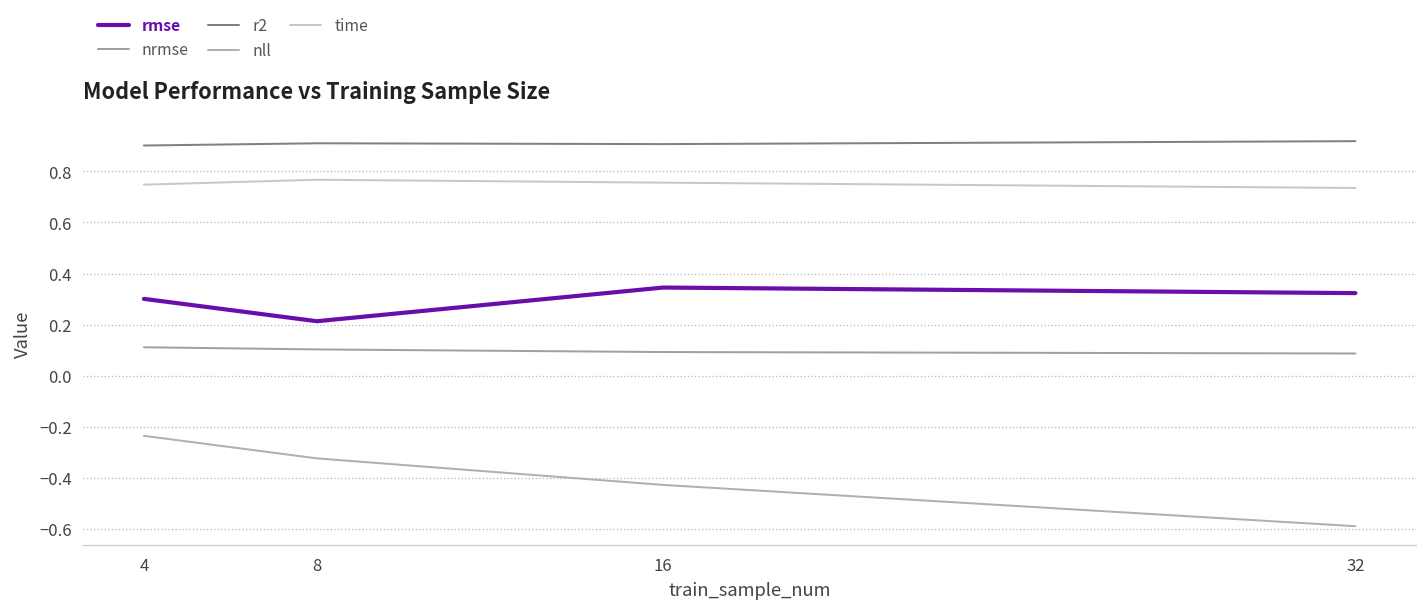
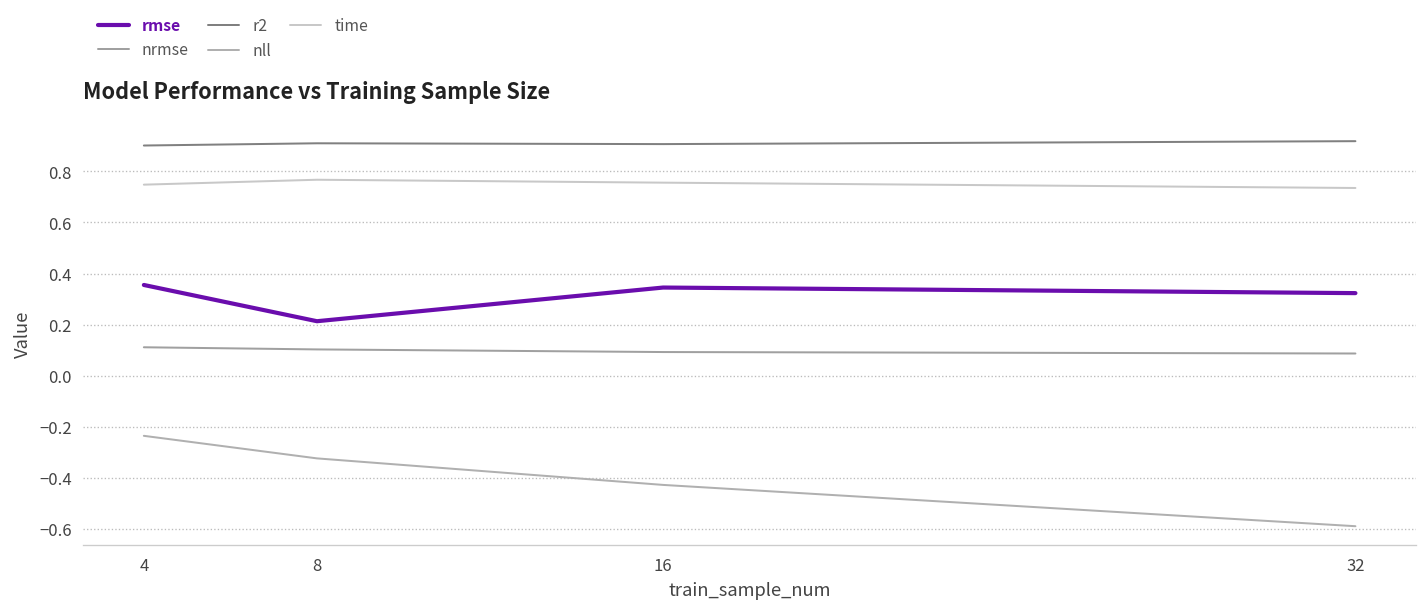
rmse, 4: 0.30 -> 0.36
